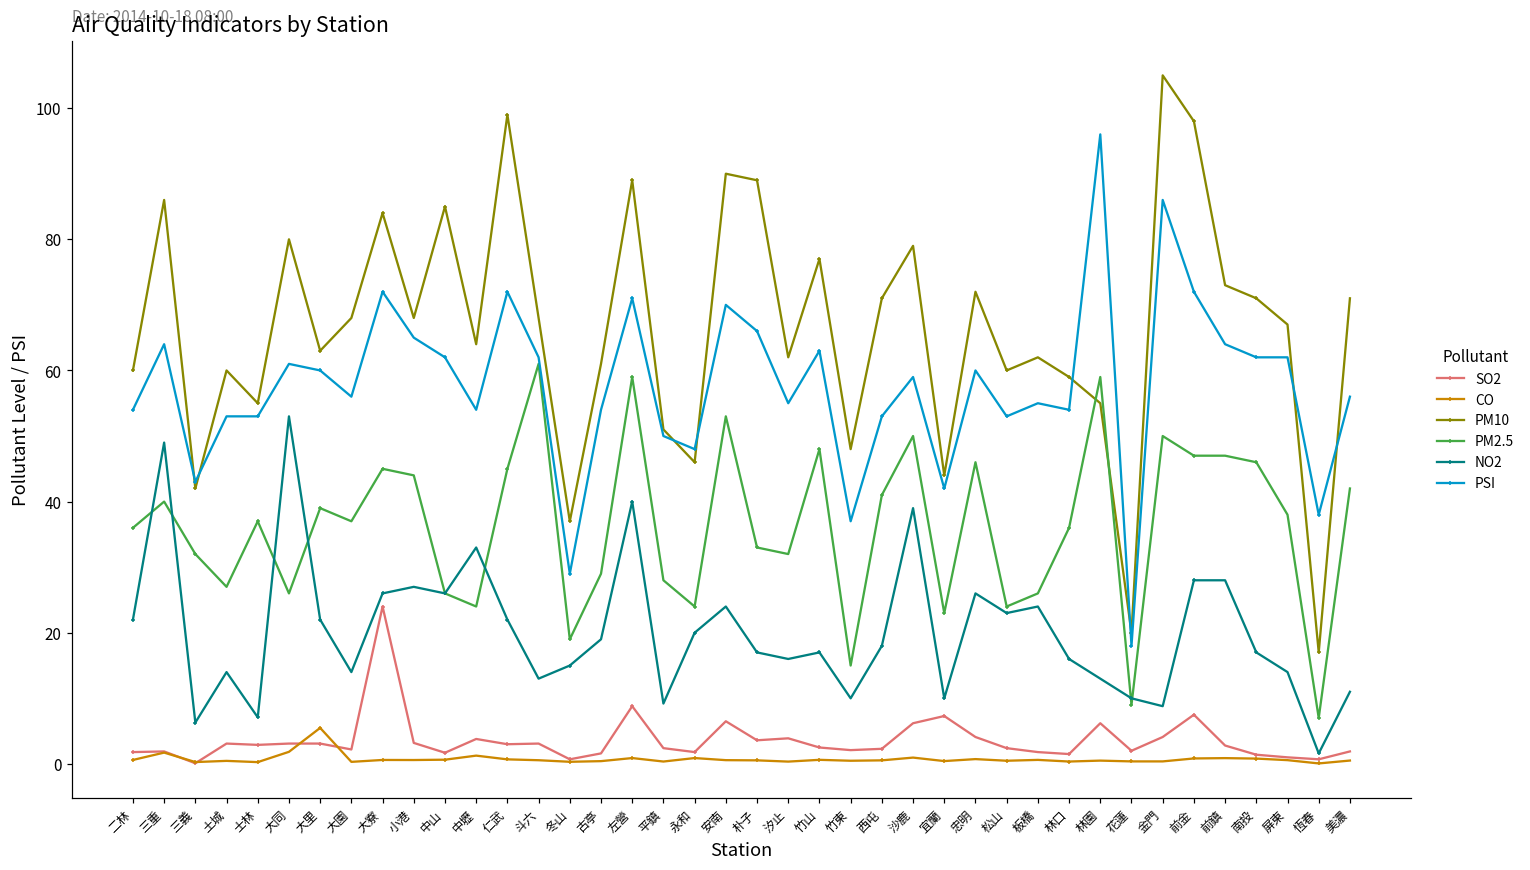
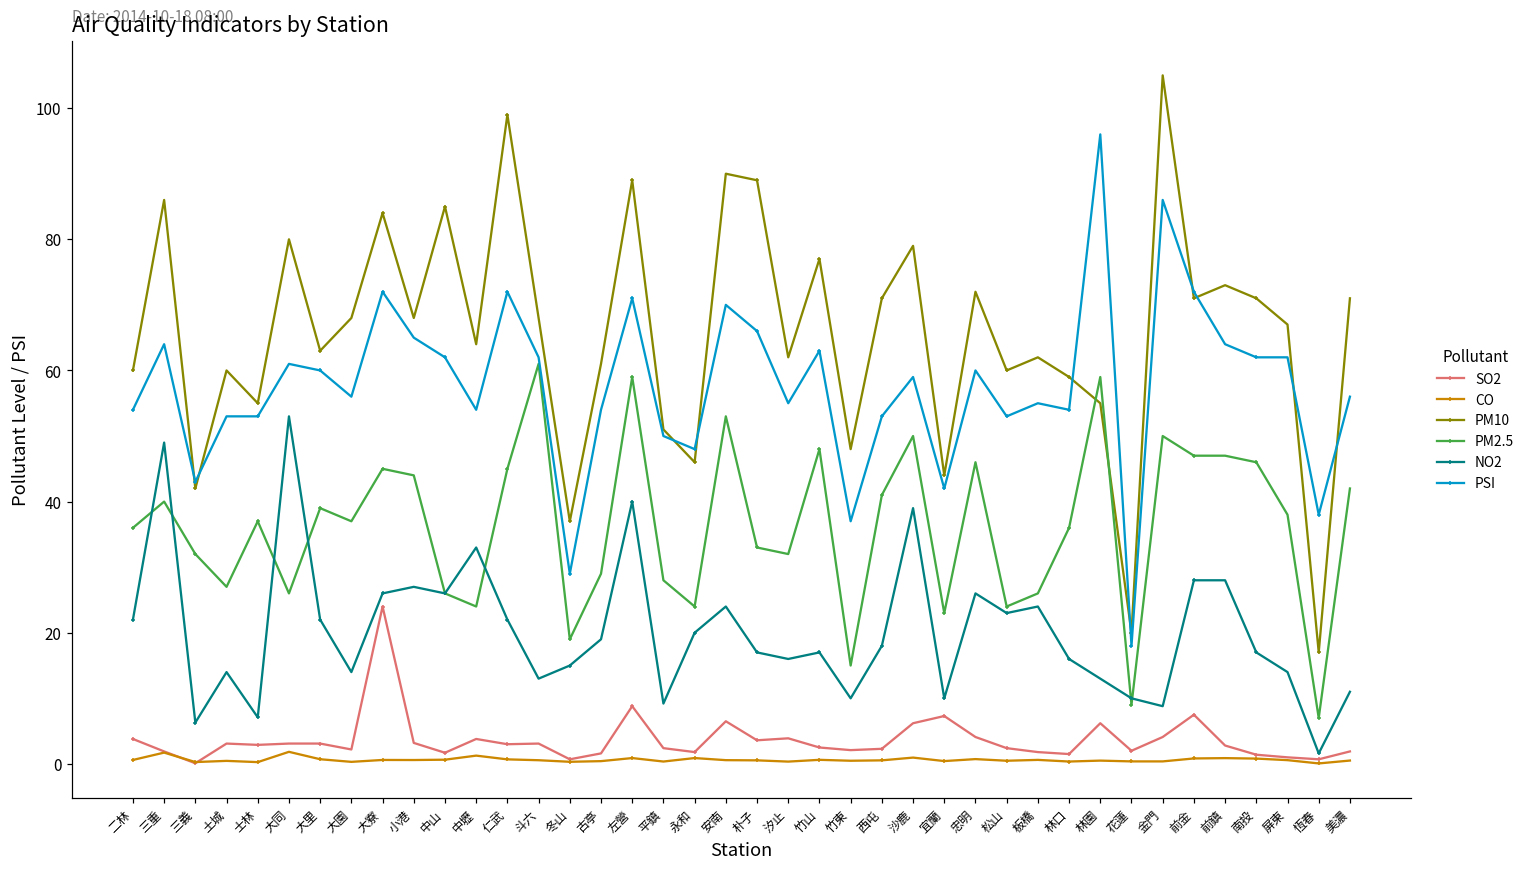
SO2, 二林: 2 -> 4
CO, 大里: 5 -> 1
PM10, 前金: 98 -> 71
